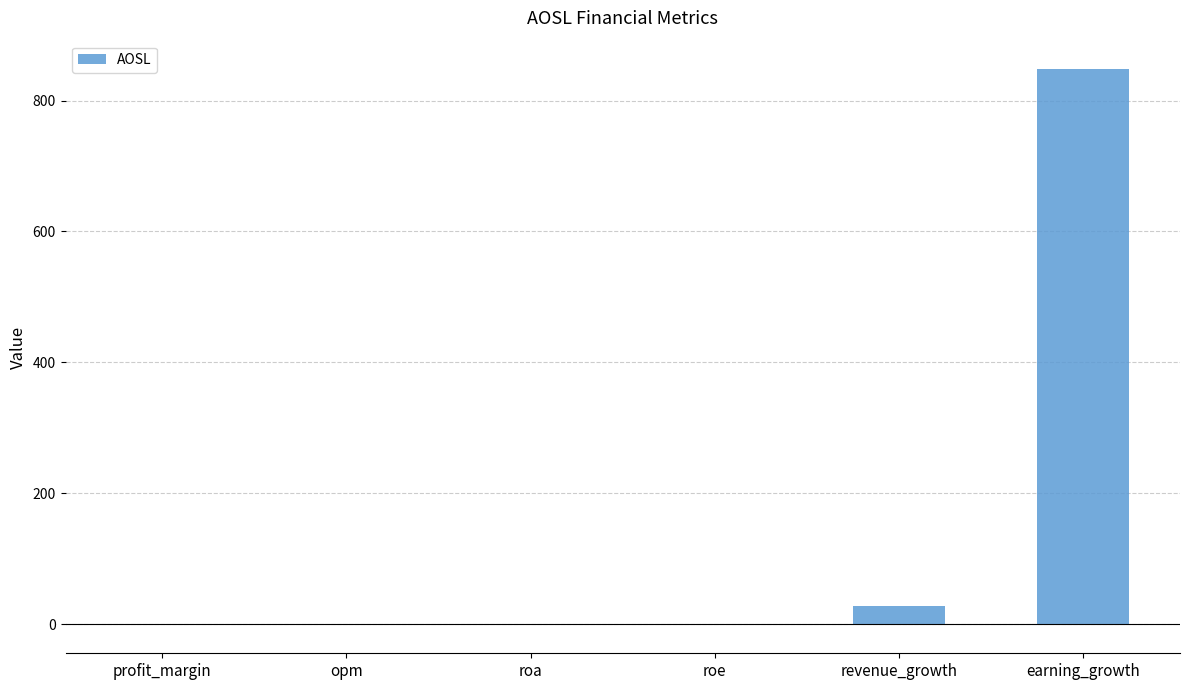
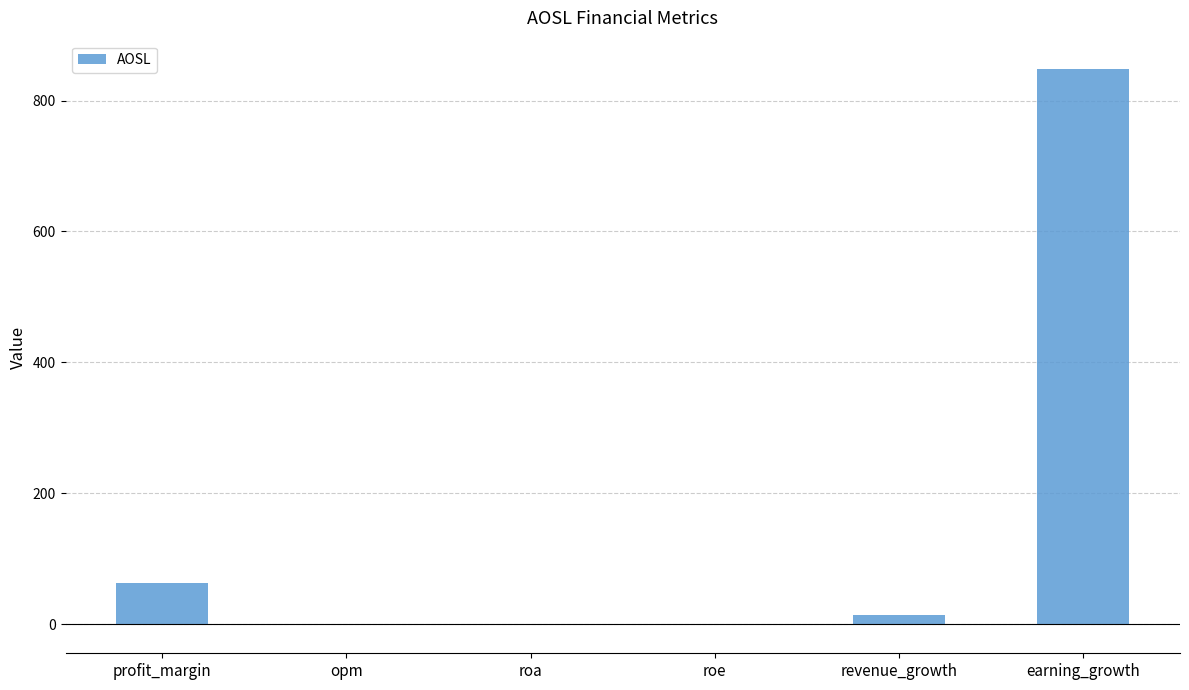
profit_margin: 0 -> 60
revenue_growth: 30 -> 10
